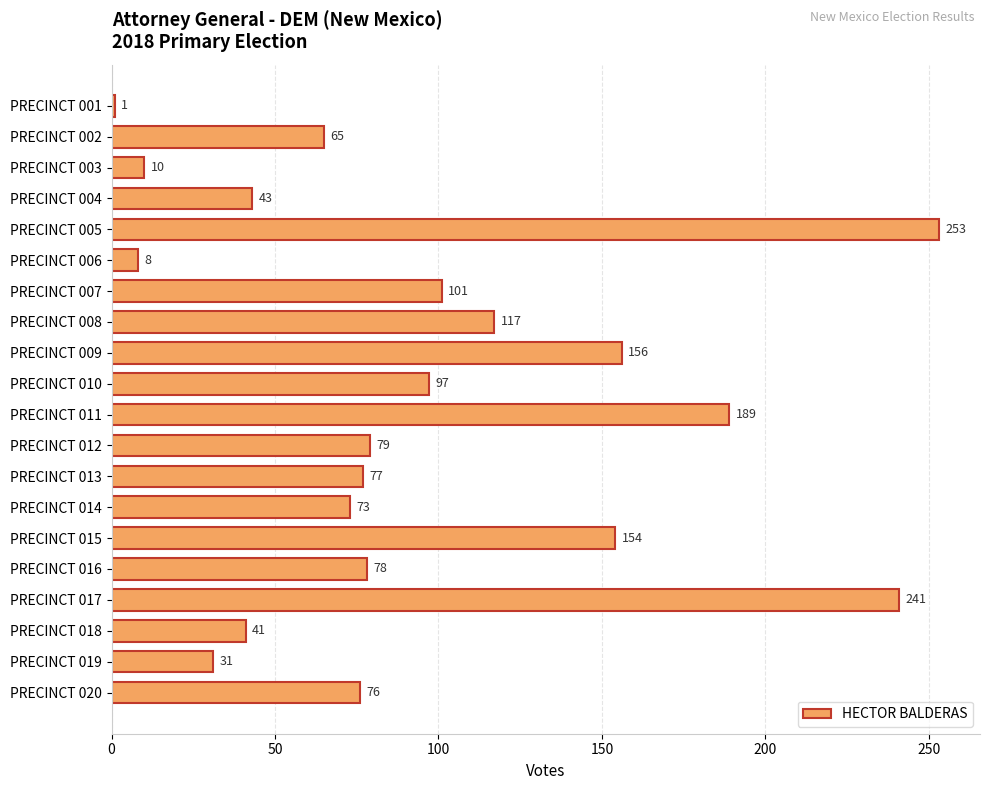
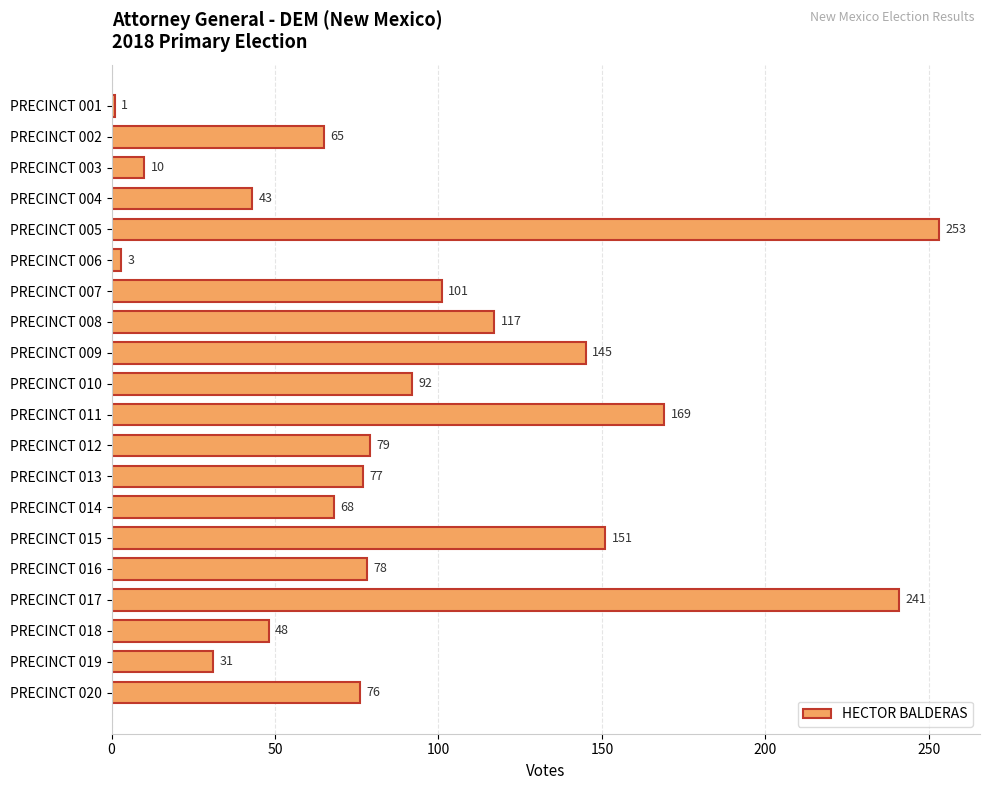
PRECINCT 006: 8 -> 3
PRECINCT 009: 156 -> 145
PRECINCT 010: 97 -> 92
PRECINCT 011: 189 -> 169
PRECINCT 014: 73 -> 68
PRECINCT 015: 154 -> 151
PRECINCT 018: 41 -> 48
